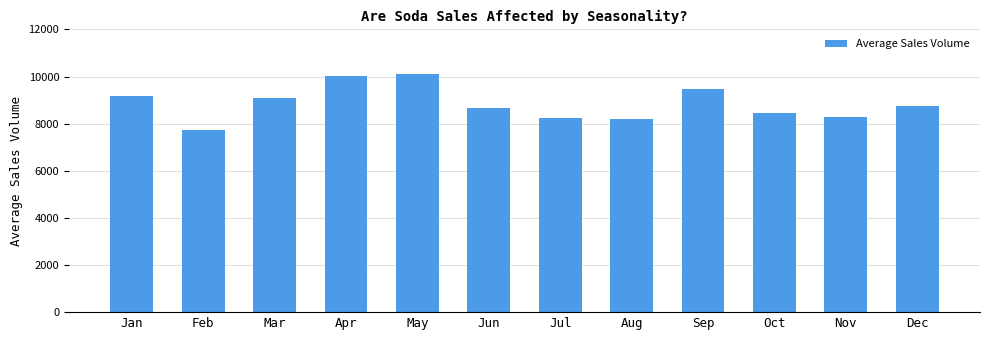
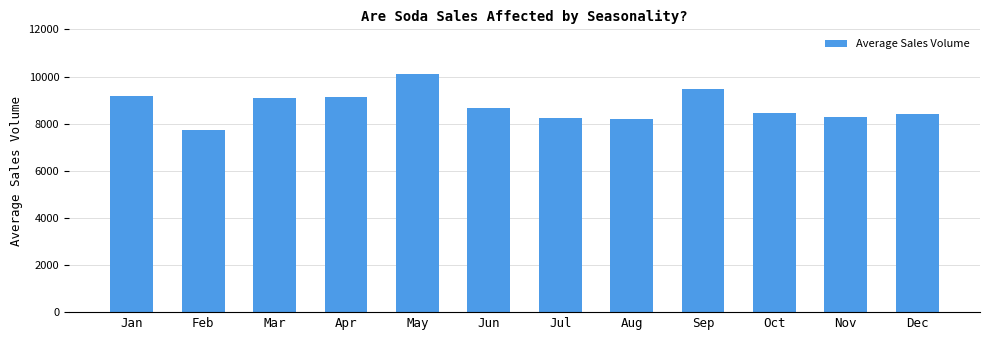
Apr: 10000 -> 9100
Dec: 8800 -> 8400
